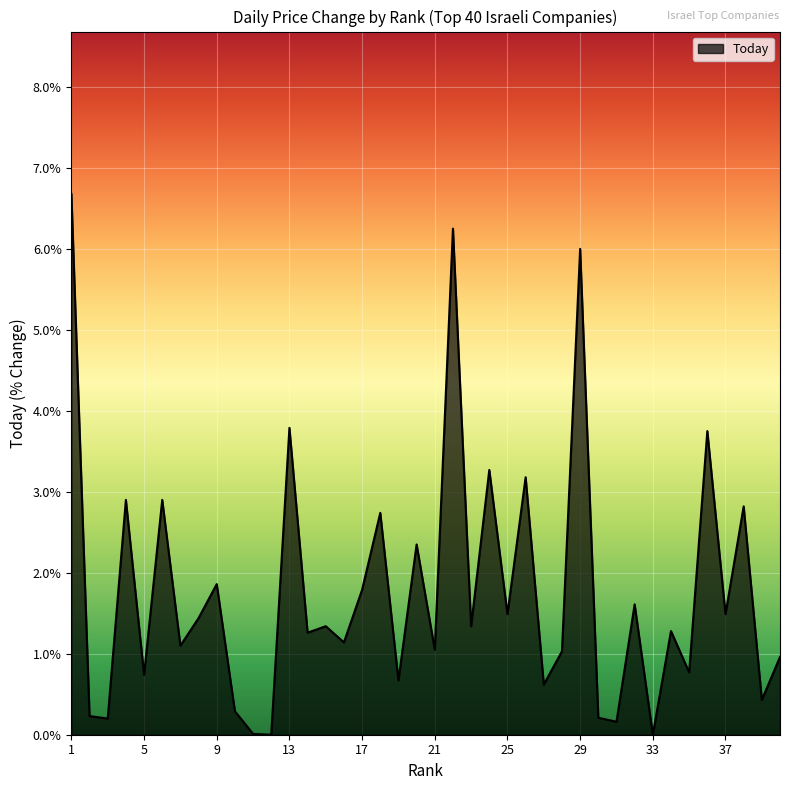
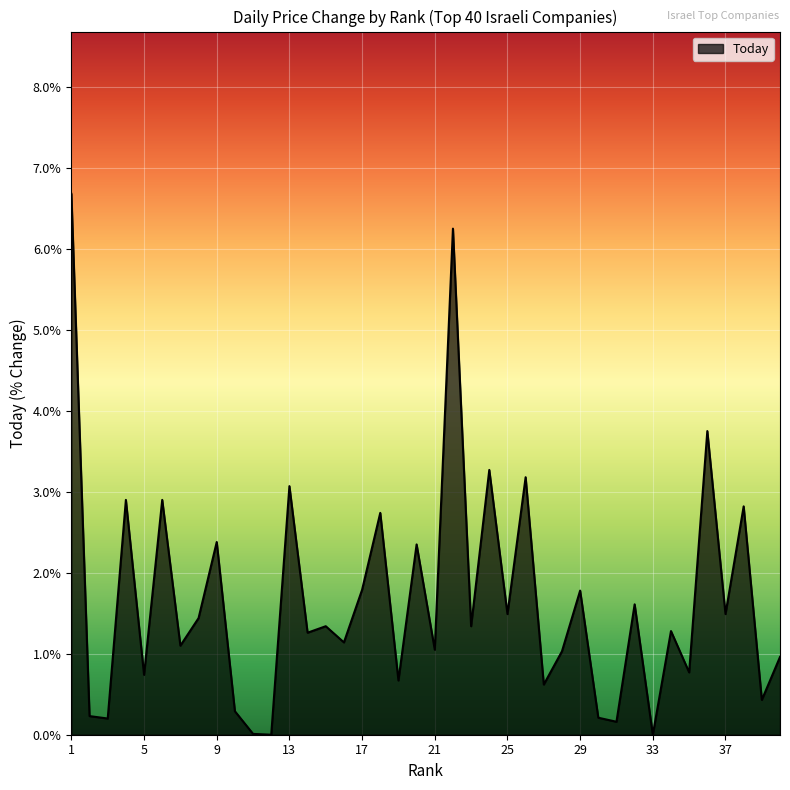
9: 1.9% -> 2.4%
13: 3.8% -> 3.1%
29: 6.0% -> 1.8%
